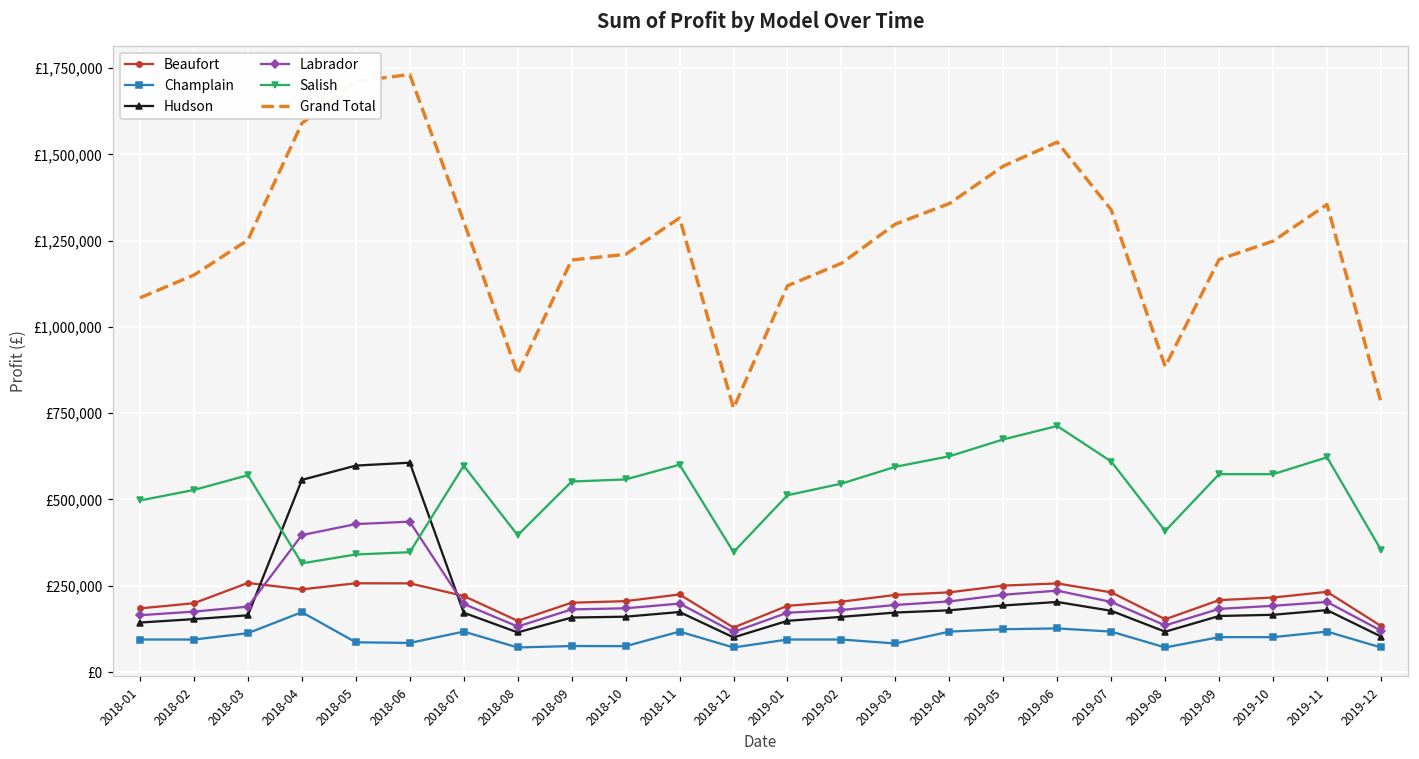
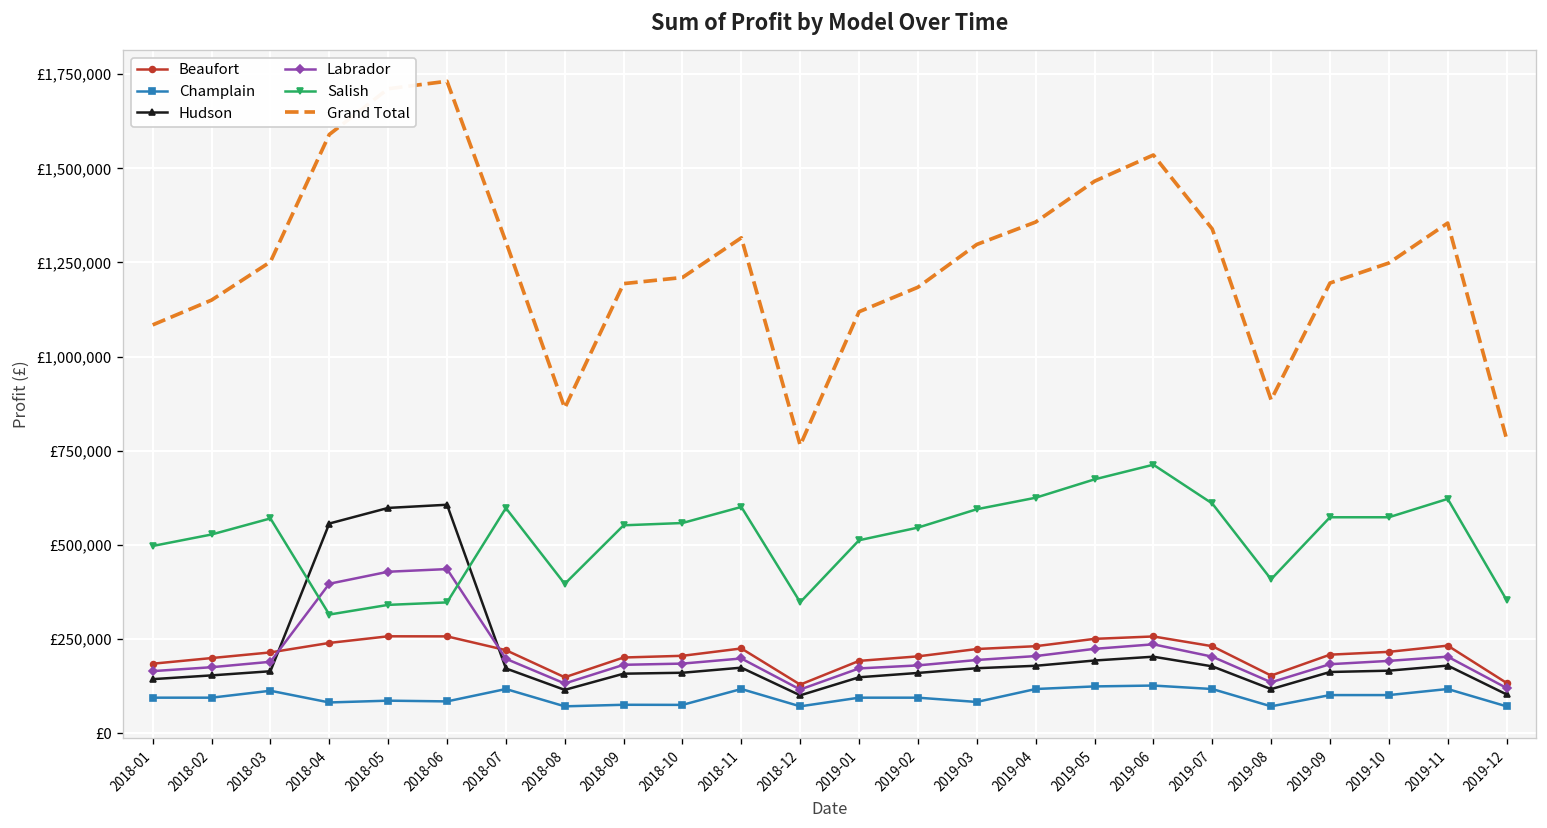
Beaufort, 2018-03: £260,000 -> £210,000
Champlain, 2018-04: £170,000 -> £80,000
